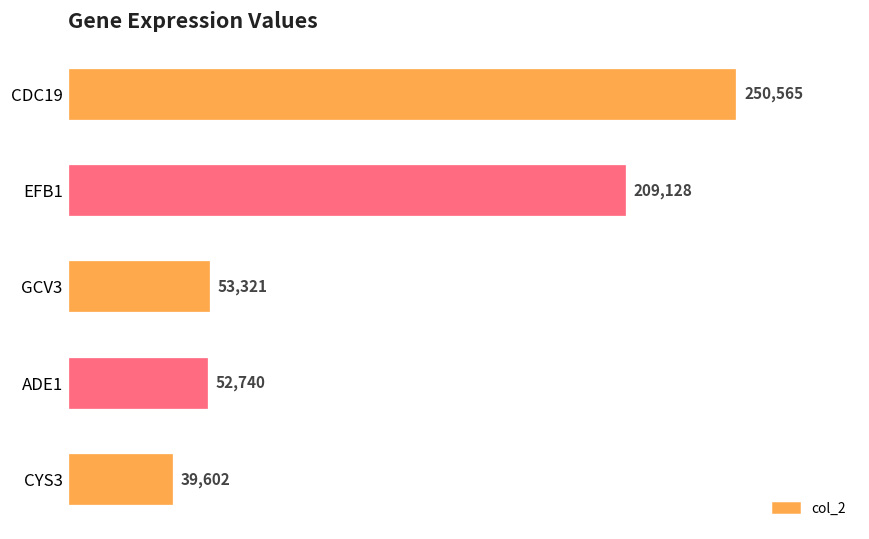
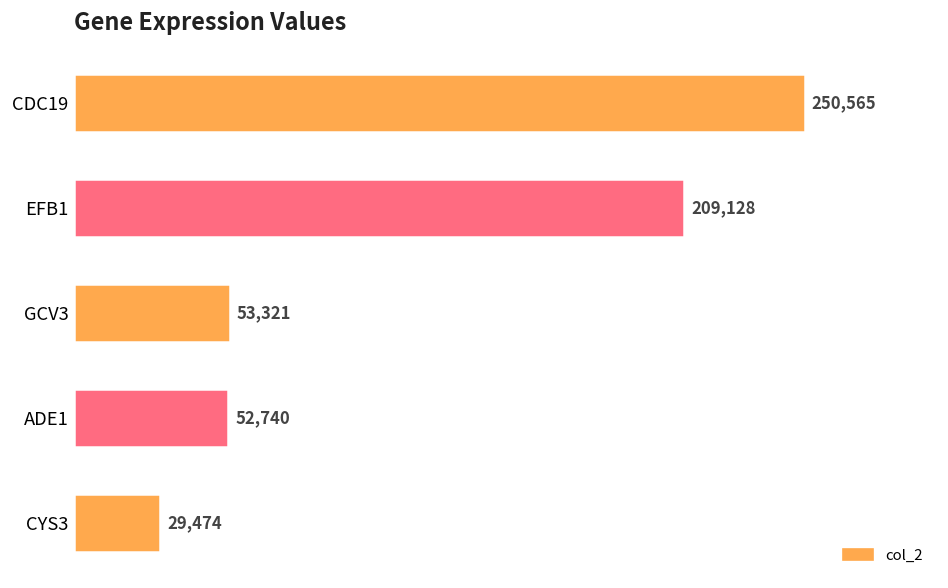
CYS3: 39,602 -> 29,474
